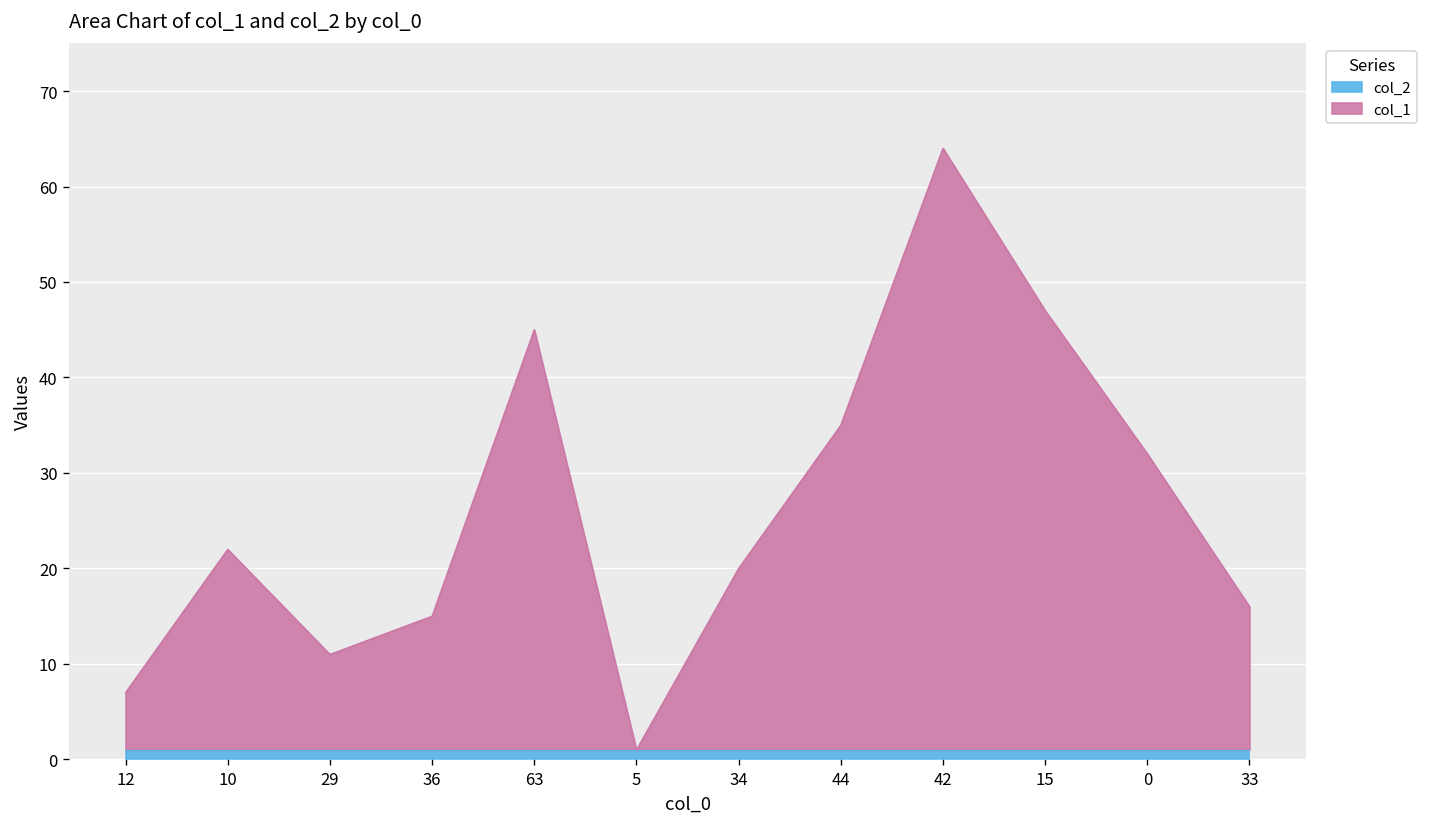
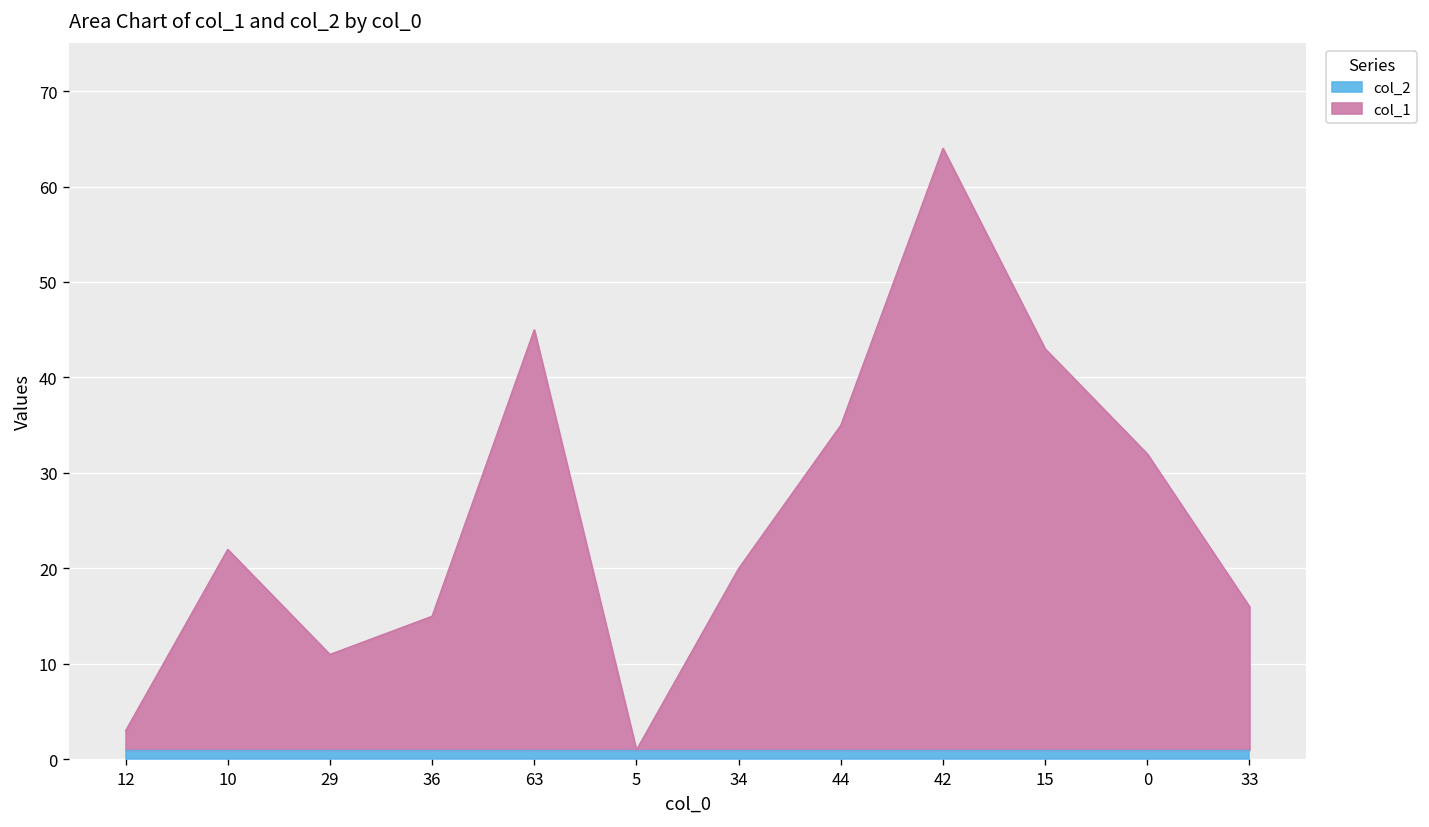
col_1, 12: 7 -> 3
col_1, 15: 47 -> 43
